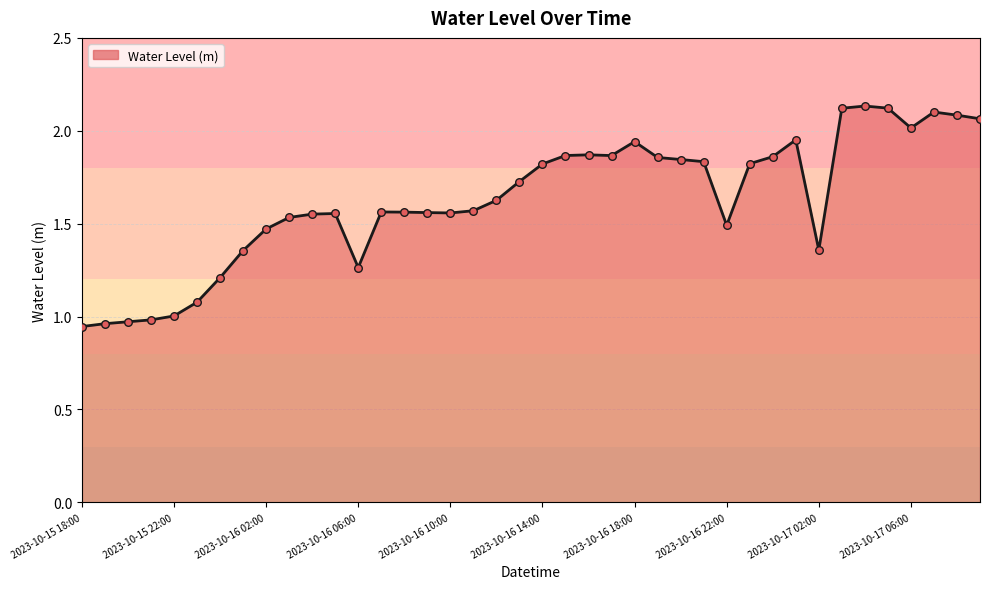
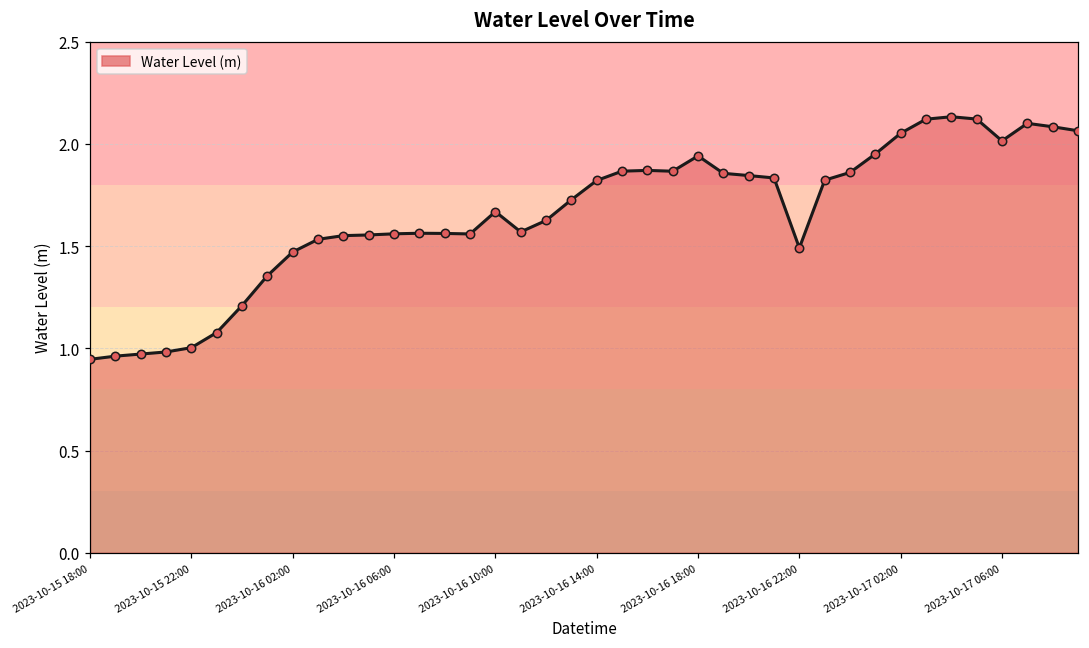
2023-10-16 06:00: 1.26 -> 1.56
2023-10-16 10:00: 1.56 -> 1.67
2023-10-17 02:00: 1.36 -> 2.05
